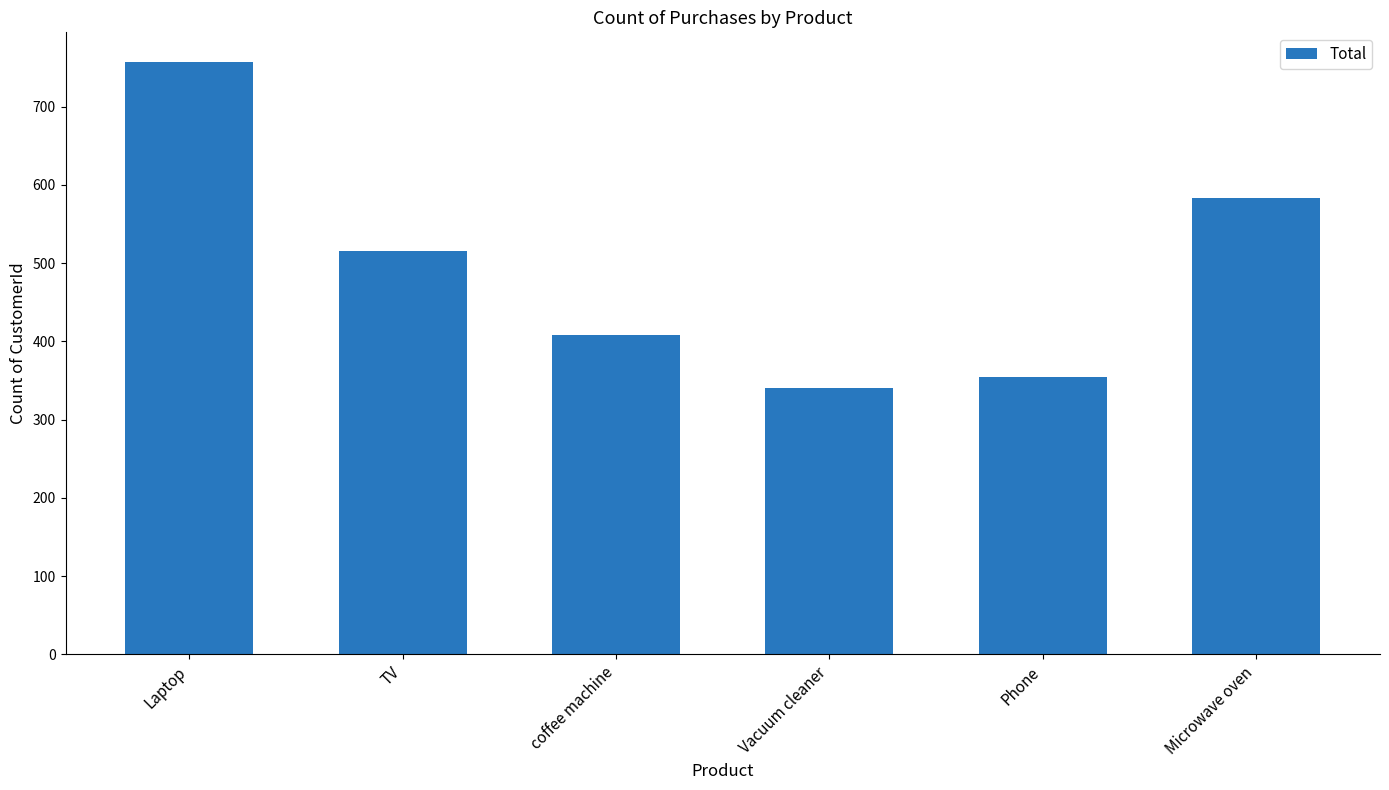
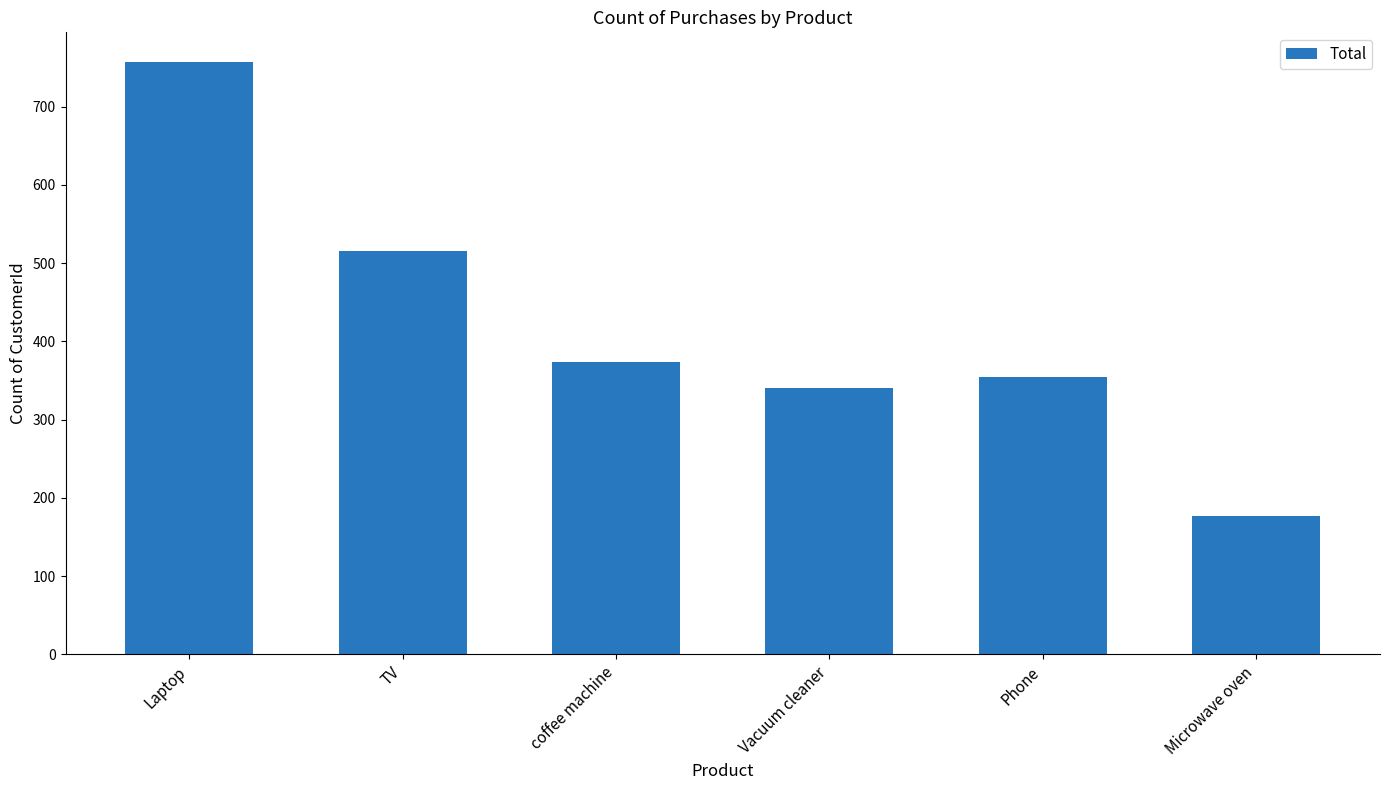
coffee machine: 410 -> 370
Microwave oven: 580 -> 180
